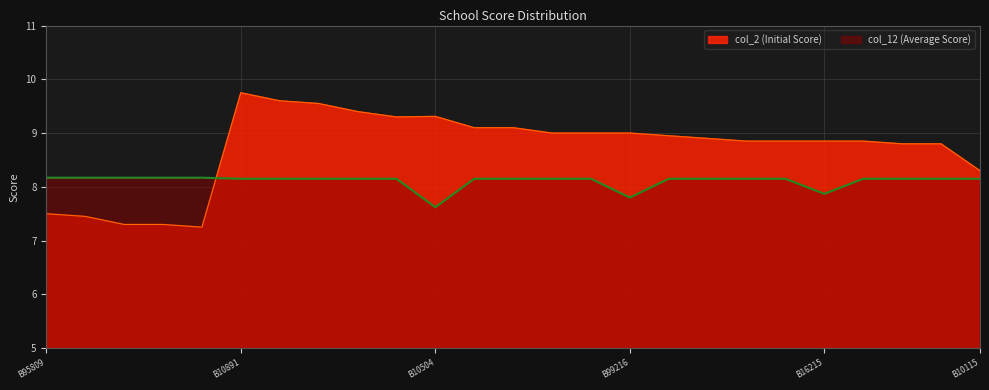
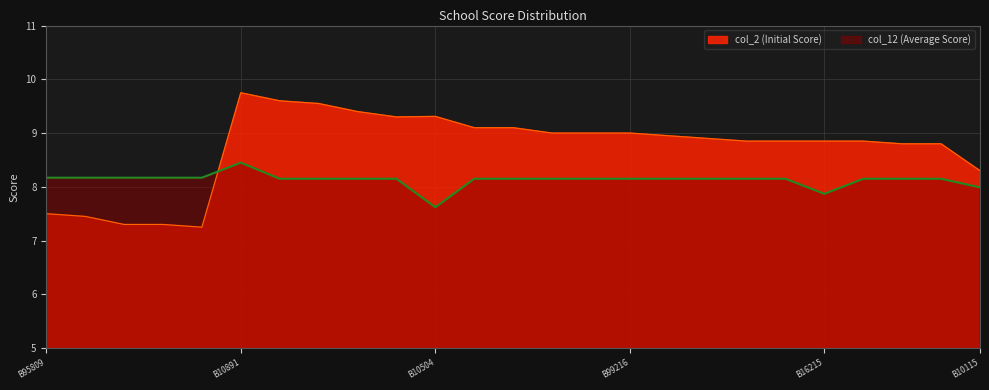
col_12 (Average Score), B10891: 8.2 -> 8.5
col_12 (Average Score), B99216: 7.8 -> 8.2
col_12 (Average Score), B10115: 8.2 -> 8.0
